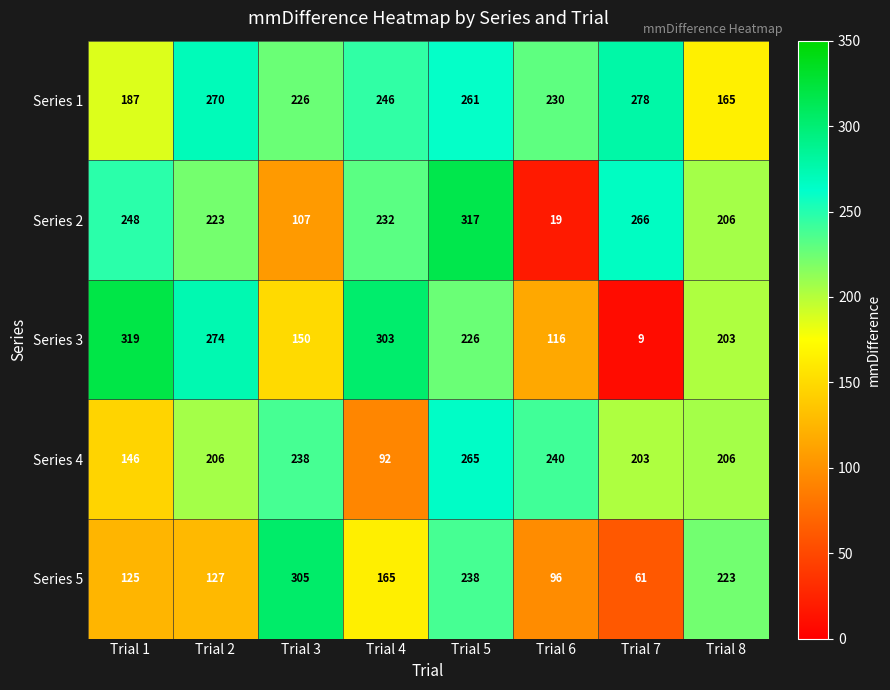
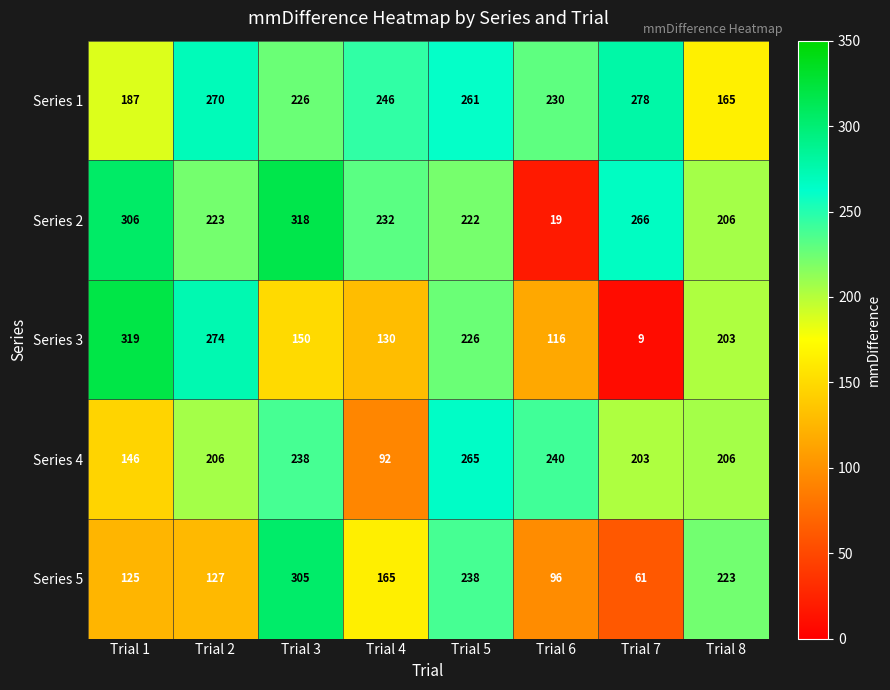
Series 2, Trial 1: 248 -> 306
Series 2, Trial 3: 107 -> 318
Series 2, Trial 5: 317 -> 222
Series 3, Trial 4: 303 -> 130
